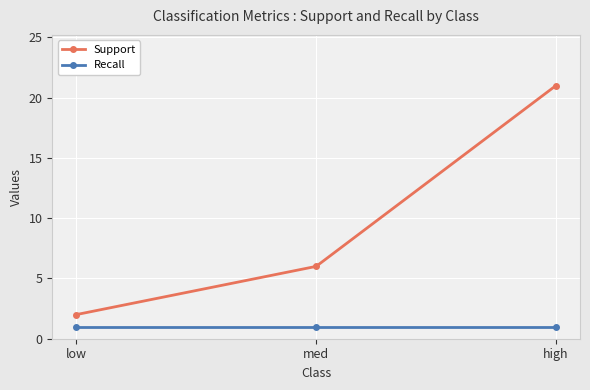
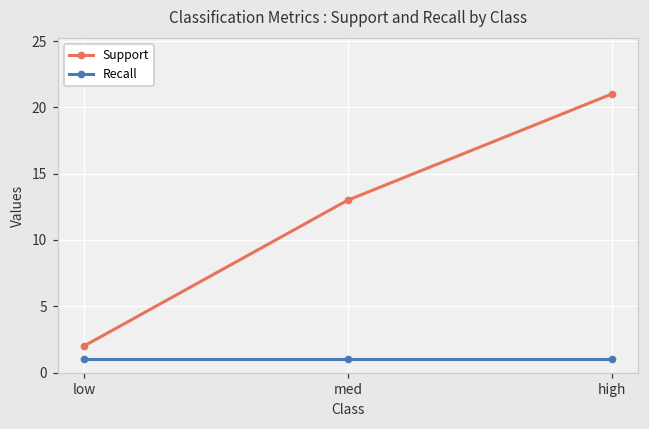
Support, med: 6 -> 13
